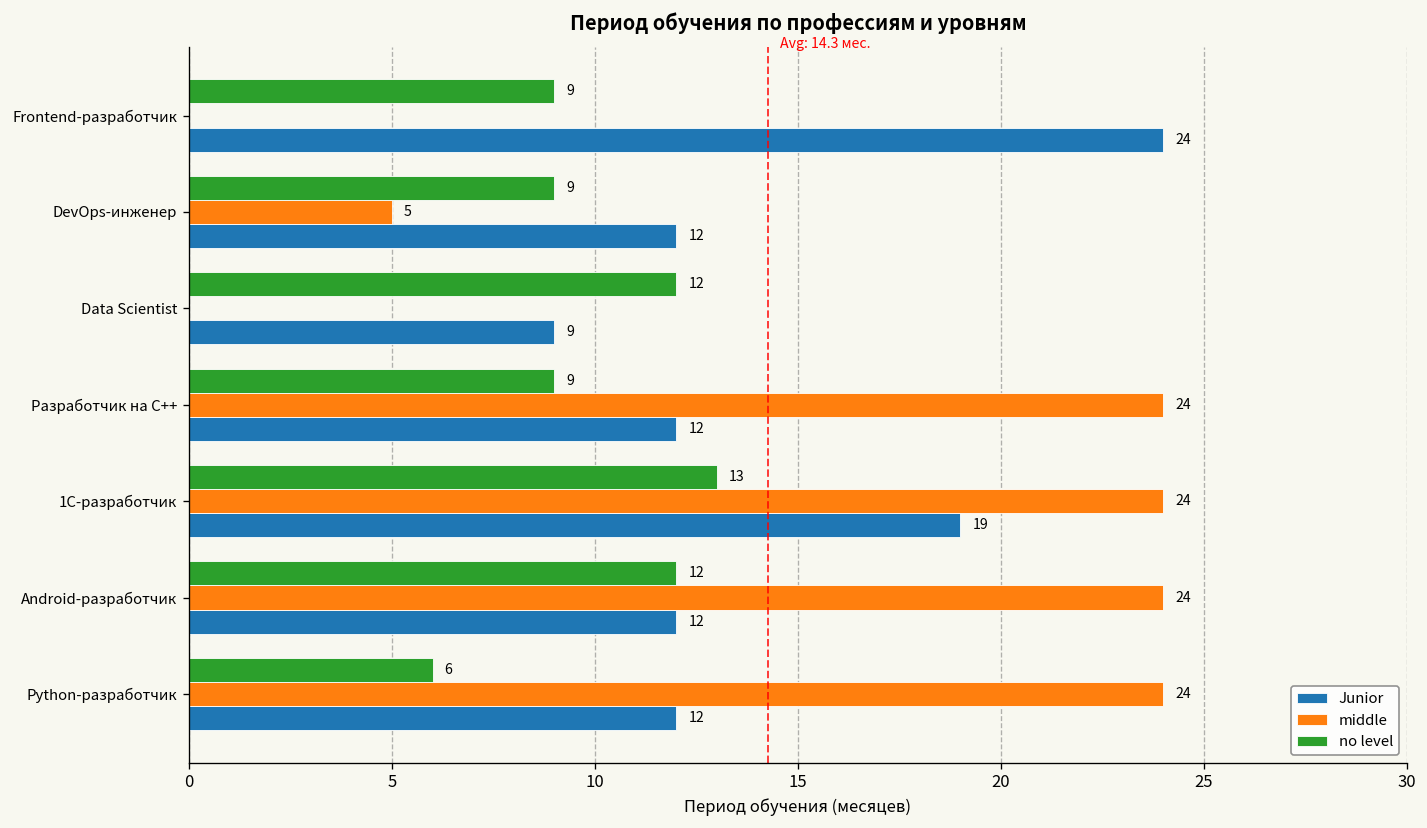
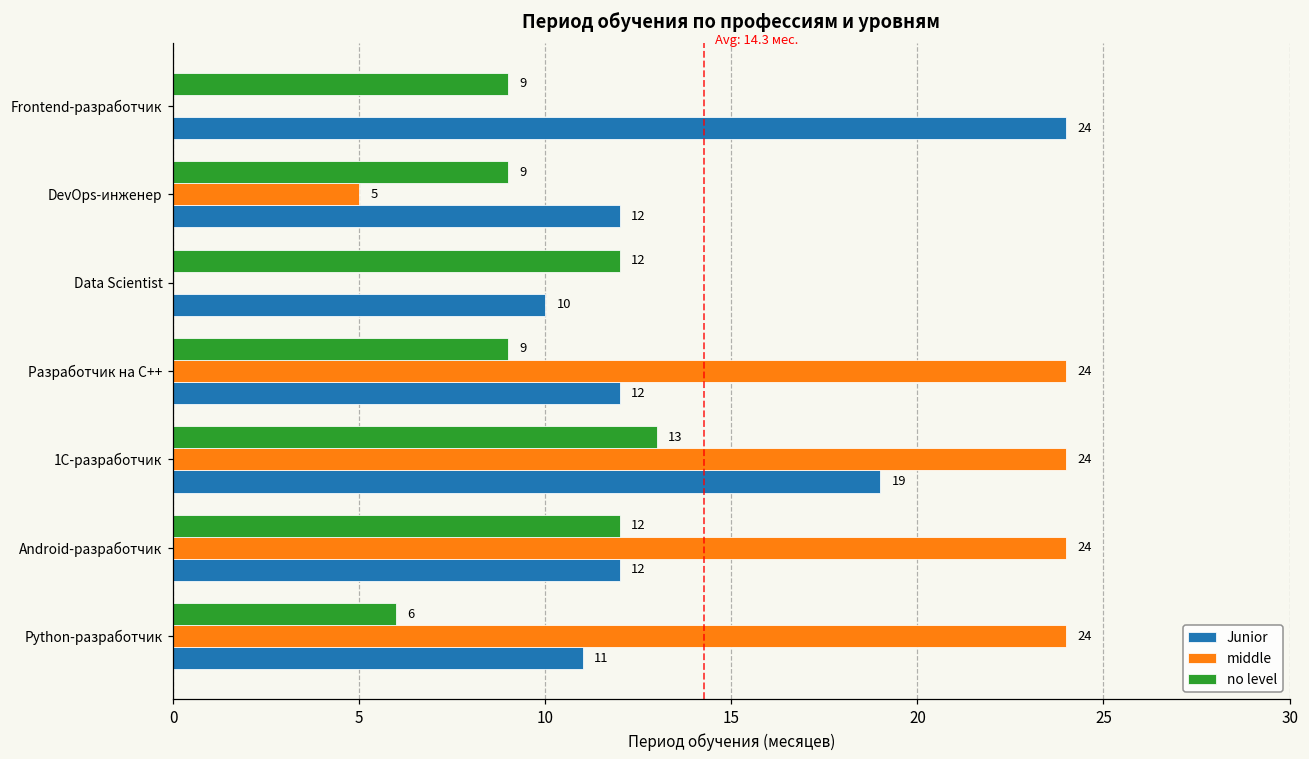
Junior, Data Scientist: 9 -> 10
Junior, Python-разработчик: 12 -> 11
